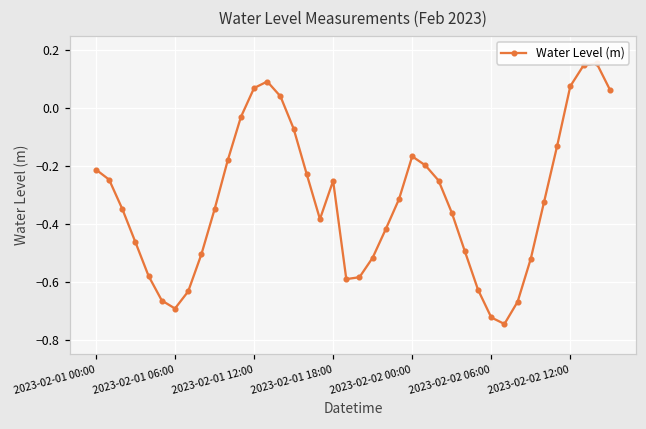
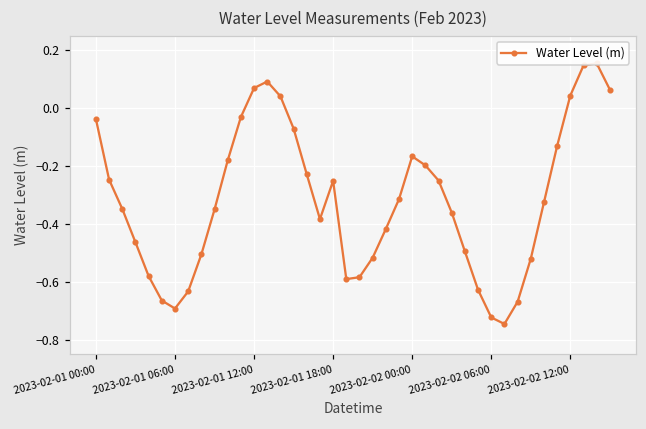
2023-02-01 00:00: -0.21 -> -0.04
2023-02-02 12:00: 0.08 -> 0.04
